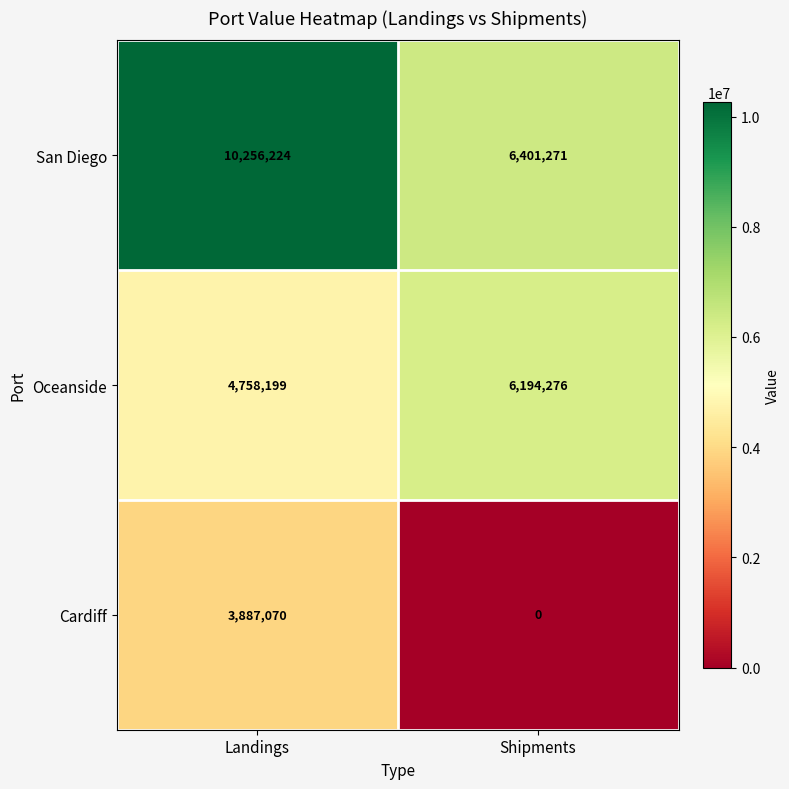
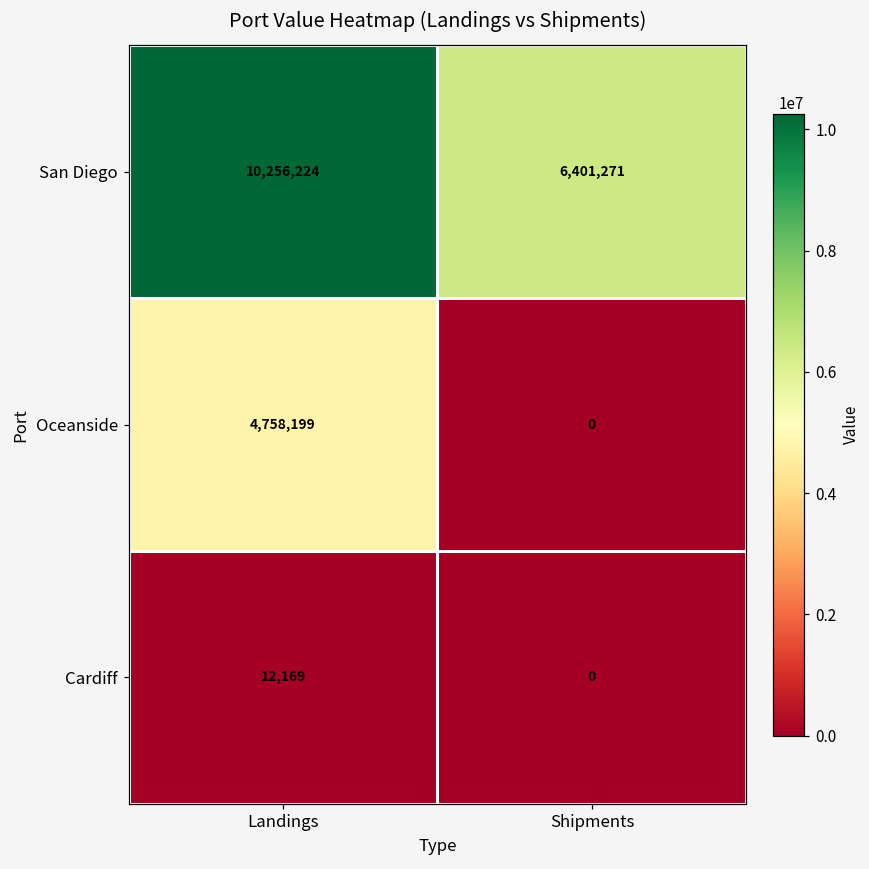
Oceanside, Shipments: 6,194,276 -> 0
Cardiff, Landings: 3,887,070 -> 12,169
